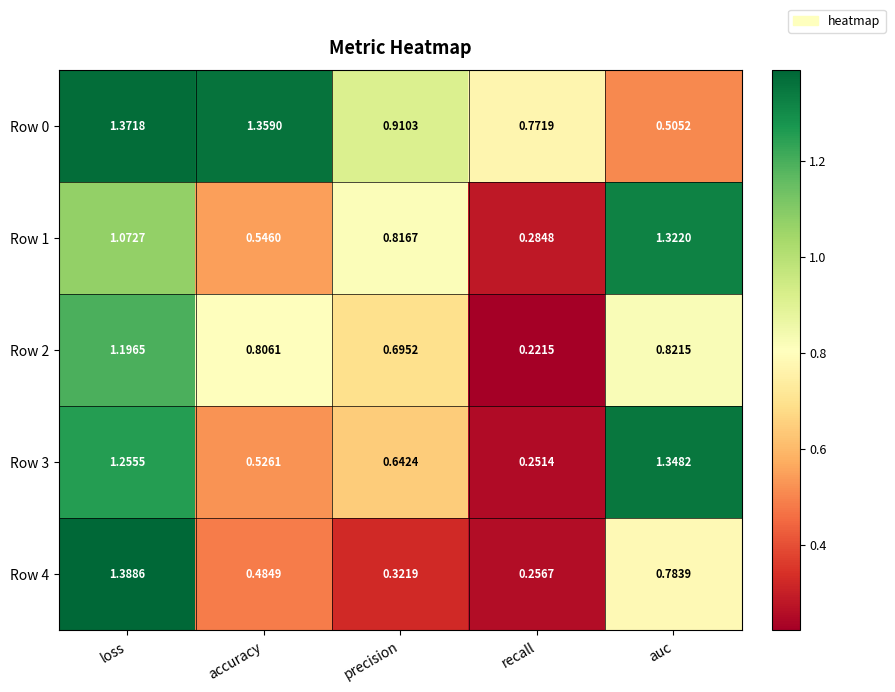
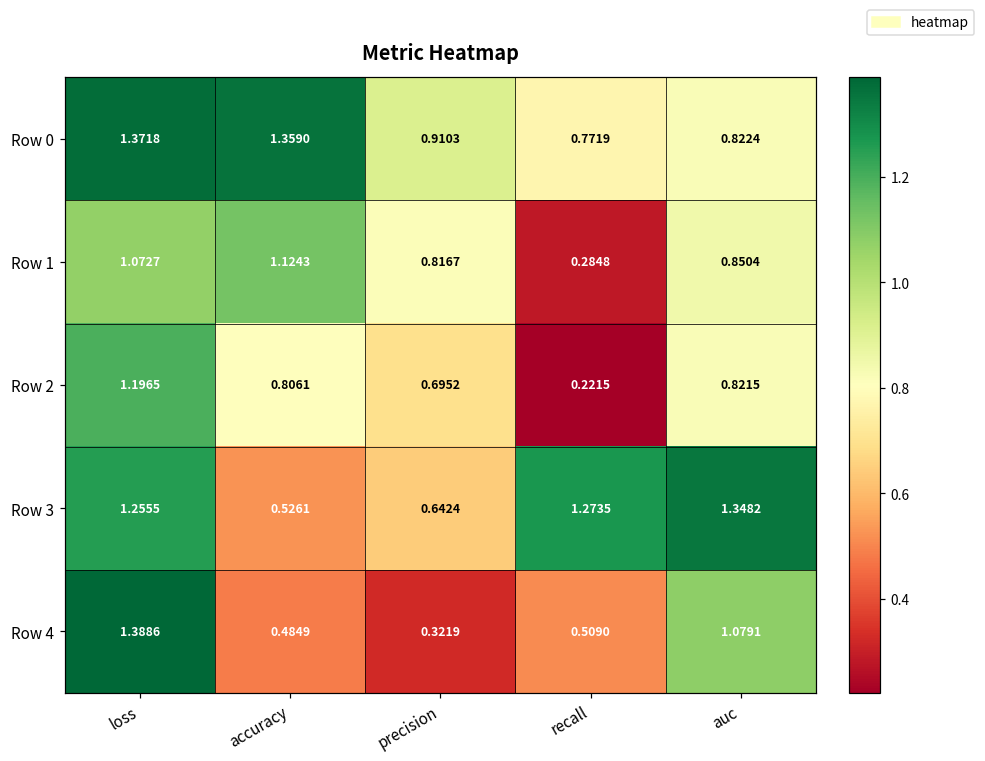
Row 0, auc: 0.5052 -> 0.8224
Row 1, accuracy: 0.5460 -> 1.1243
Row 1, auc: 1.3220 -> 0.8504
Row 3, recall: 0.2514 -> 1.2735
Row 4, recall: 0.2567 -> 0.5090
Row 4, auc: 0.7839 -> 1.0791
